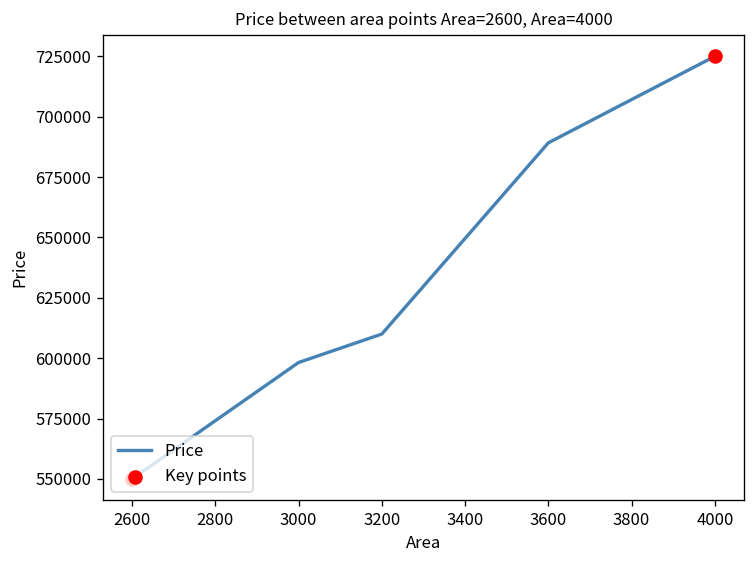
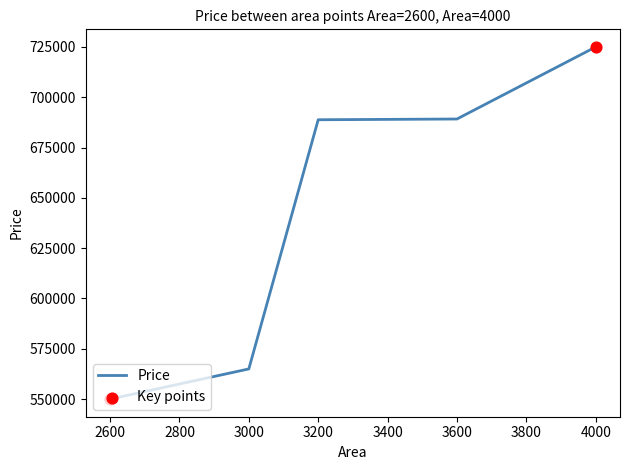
Price, 3000: 598000 -> 565000
Price, 3200: 610000 -> 689000
